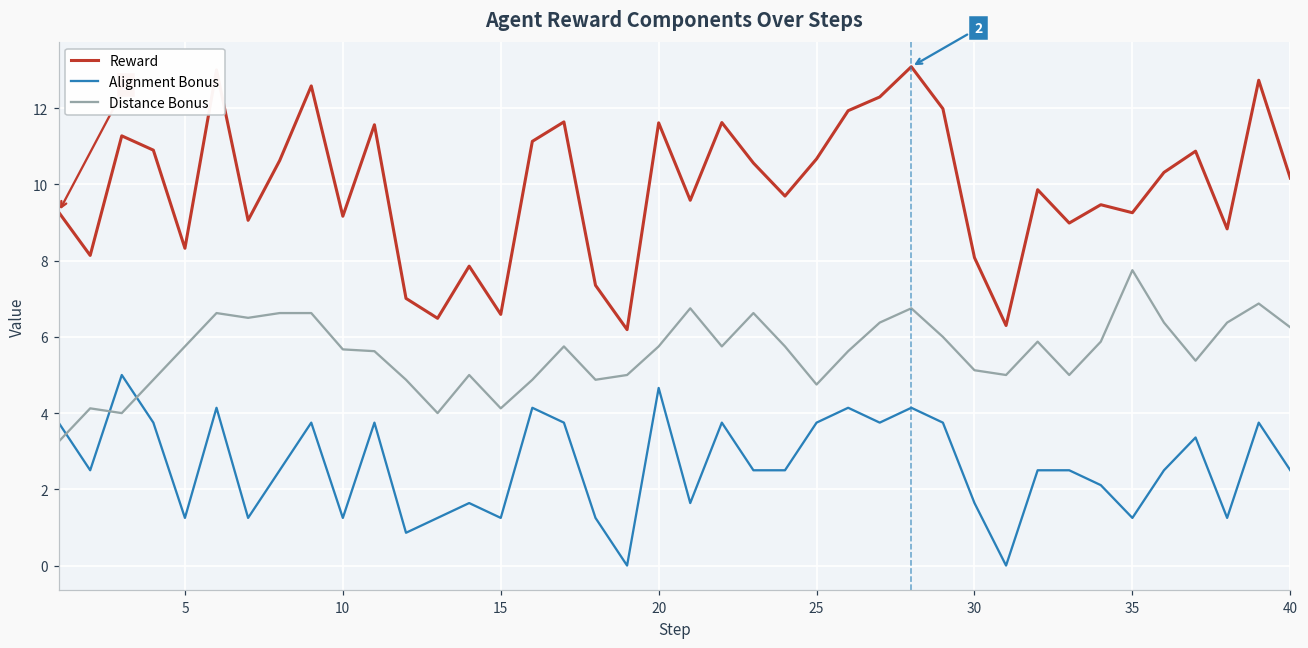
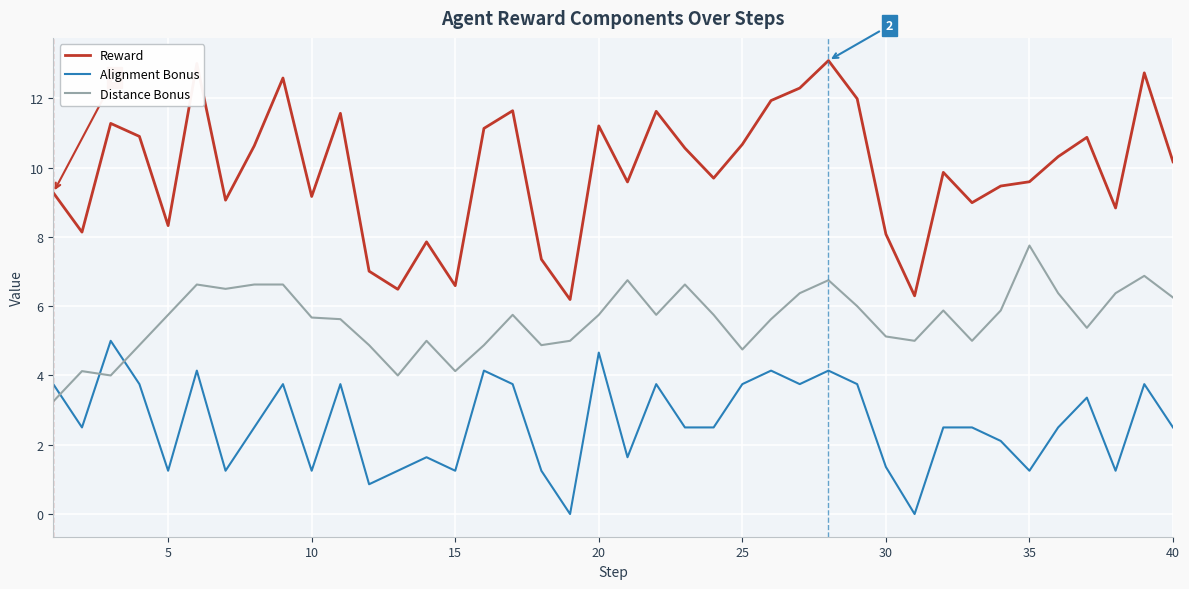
Reward, 20: 11.6 -> 11.2
Alignment Bonus, 30: 1.6 -> 1.4
Reward, 35: 9.3 -> 9.6
